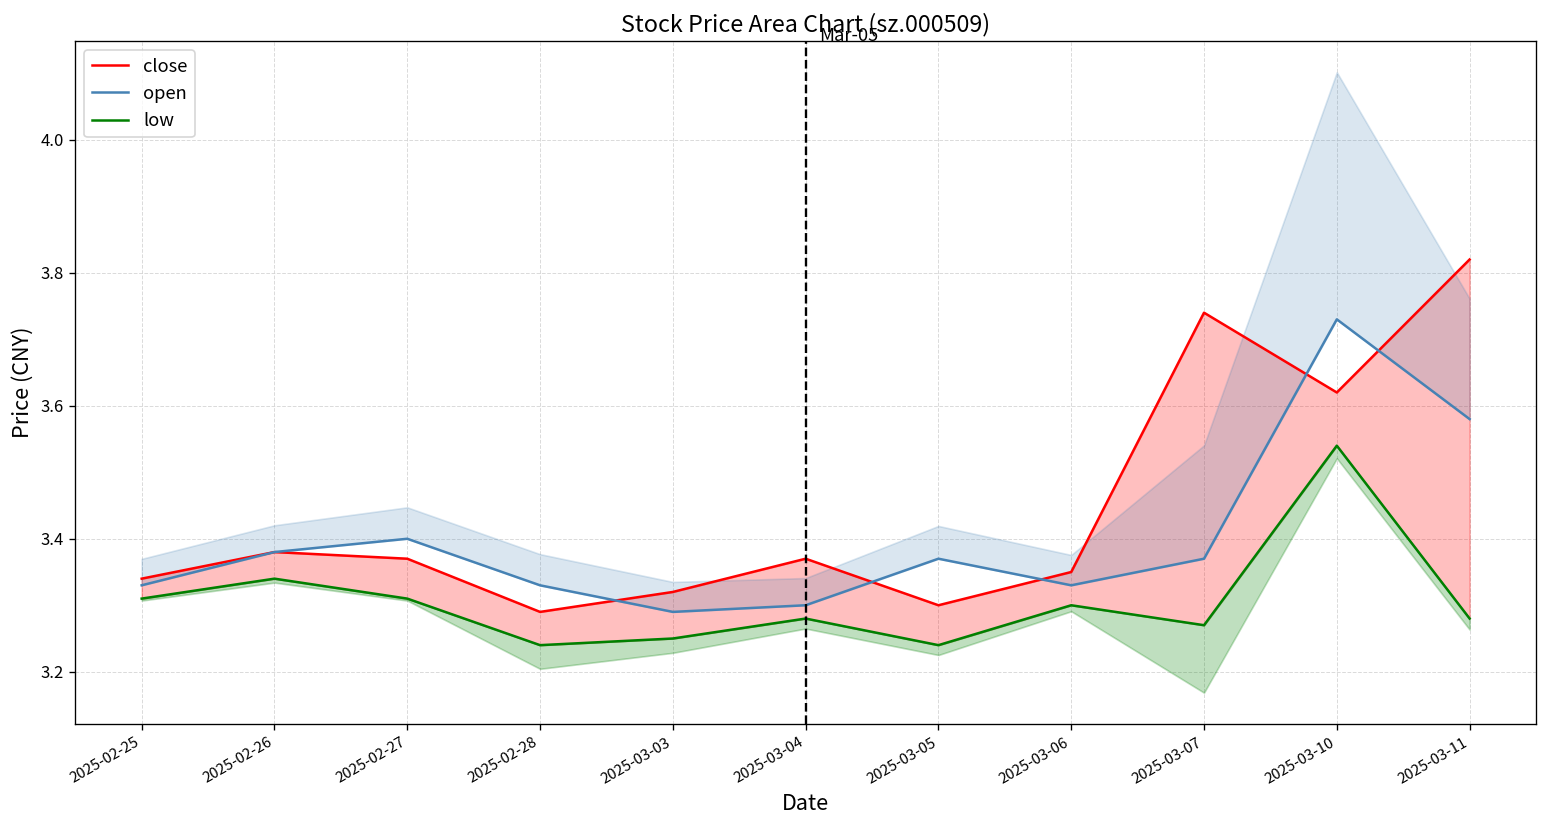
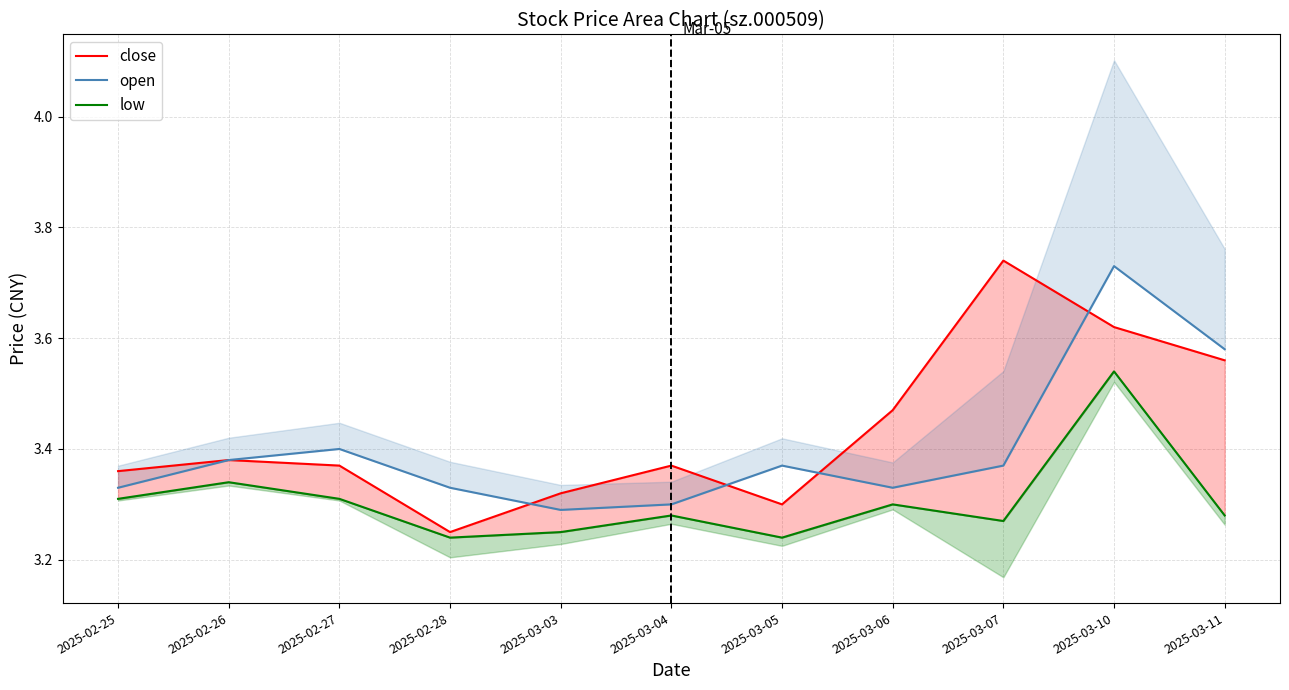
close, 2025-02-25: 3.34 -> 3.36
close, 2025-02-28: 3.29 -> 3.25
close, 2025-03-06: 3.35 -> 3.47
close, 2025-03-11: 3.82 -> 3.56
